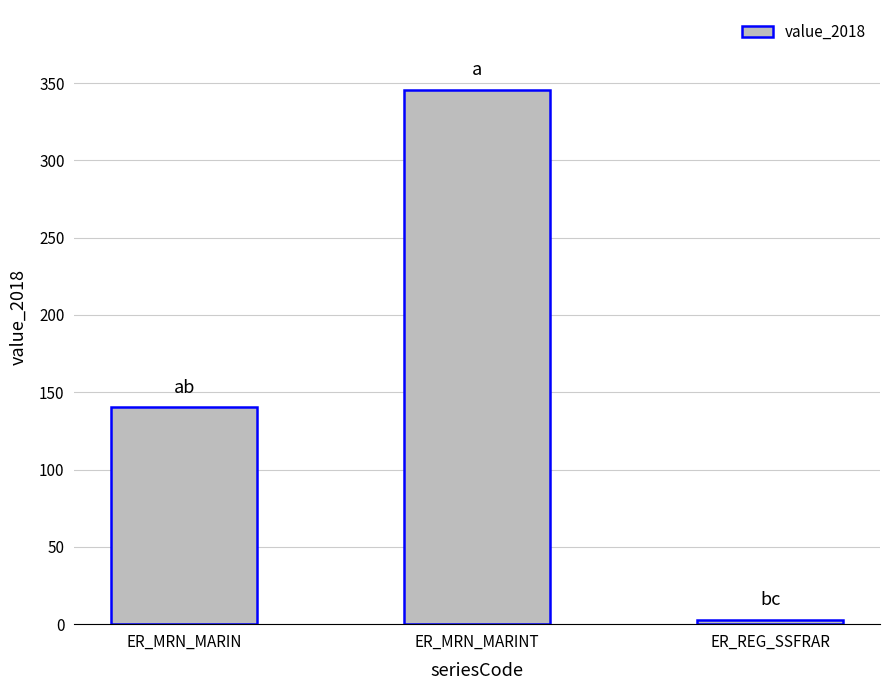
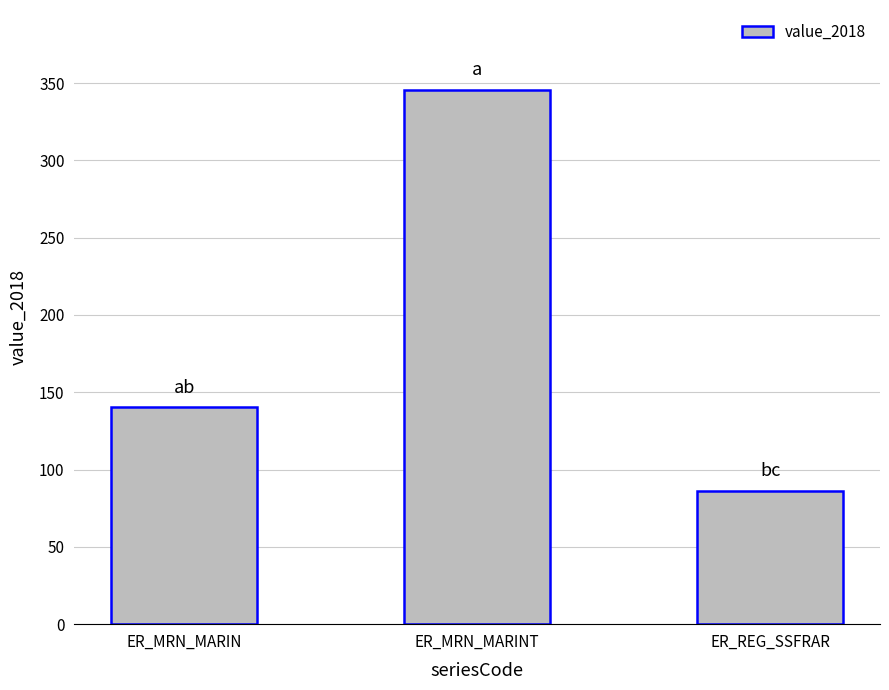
ER_REG_SSFRAR: 3 -> 86
